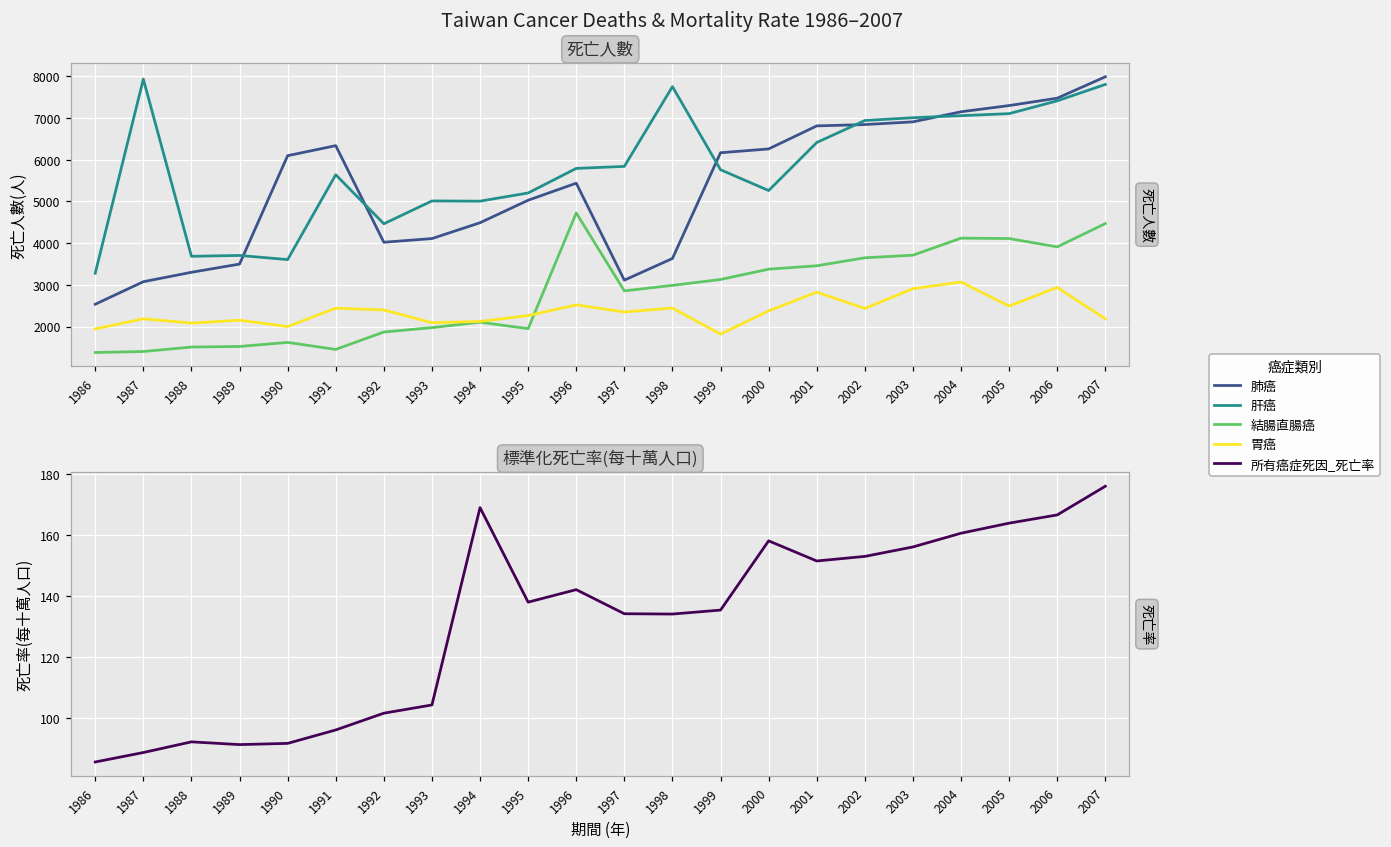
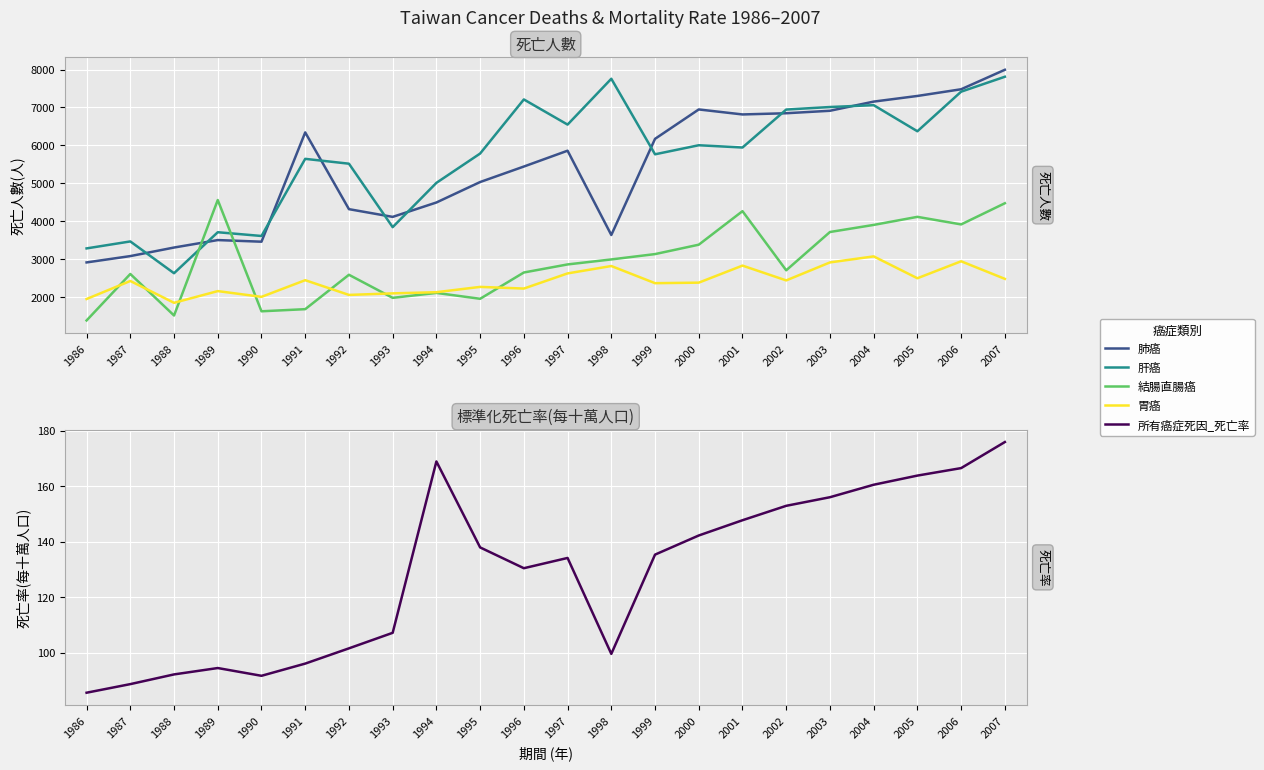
死亡人數, 肺癌, 1986: 2500 -> 2900
死亡人數, 肝癌, 1987: 7900 -> 3500
死亡人數, 結腸直腸癌, 1987: 1400 -> 2600
死亡人數, 胃癌, 1987: 2200 -> 2400
死亡人數, 肝癌, 1988: 3700 -> 2600
死亡人數, 胃癌, 1988: 2100 -> 1800
死亡人數, 結腸直腸癌, 1989: 1500 -> 4600
死亡人數, 肺癌, 1990: 6100 -> 3500
死亡人數, 結腸直腸癌, 1991: 1500 -> 1700
死亡人數, 肺癌, 1992: 4000 -> 4300
死亡人數, 肝癌, 1992: 4500 -> 5500
死亡人數, 結腸直腸癌, 1992: 1900 -> 2600
死亡人數, 胃癌, 1992: 2400 -> 2100
死亡人數, 肝癌, 1993: 5000 -> 3800
死亡人數, 肝癌, 1995: 5200 -> 5800
死亡人數, 肝癌, 1996: 5800 -> 7200
死亡人數, 結腸直腸癌, 1996: 4700 -> 2600
死亡人數, 胃癌, 1996: 2500 -> 2200
死亡人數, 肺癌, 1997: 3100 -> 5900
死亡人數, 肝癌, 1997: 5800 -> 6500
死亡人數, 胃癌, 1997: 2300 -> 2600
死亡人數, 胃癌, 1998: 2400 -> 2800
死亡人數, 胃癌, 1999: 1800 -> 2400
死亡人數, 肺癌, 2000: 6300 -> 6900
死亡人數, 肝癌, 2000: 5300 -> 6000
死亡人數, 肝癌, 2001: 6400 -> 5900
死亡人數, 結腸直腸癌, 2001: 3500 -> 4300
死亡人數, 結腸直腸癌, 2002: 3600 -> 2700
死亡人數, 結腸直腸癌, 2004: 4100 -> 3900
死亡人數, 肝癌, 2005: 7100 -> 6400
死亡人數, 胃癌, 2007: 2200 -> 2500
標準化死亡率(每十萬人口), 1989: 91 -> 94
標準化死亡率(每十萬人口), 1993: 104 -> 107
標準化死亡率(每十萬人口), 1996: 142 -> 130
標準化死亡率(每十萬人口), 1998: 134 -> 100
標準化死亡率(每十萬人口), 2000: 158 -> 142
標準化死亡率(每十萬人口), 2001: 151 -> 148
